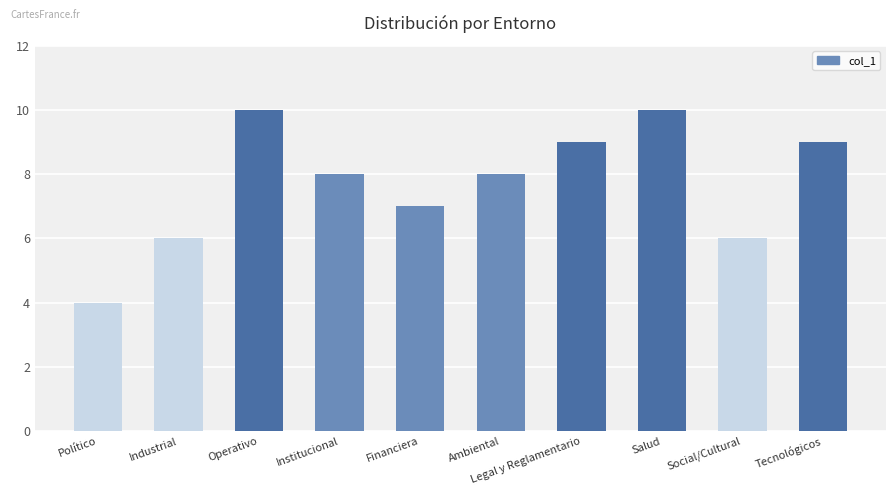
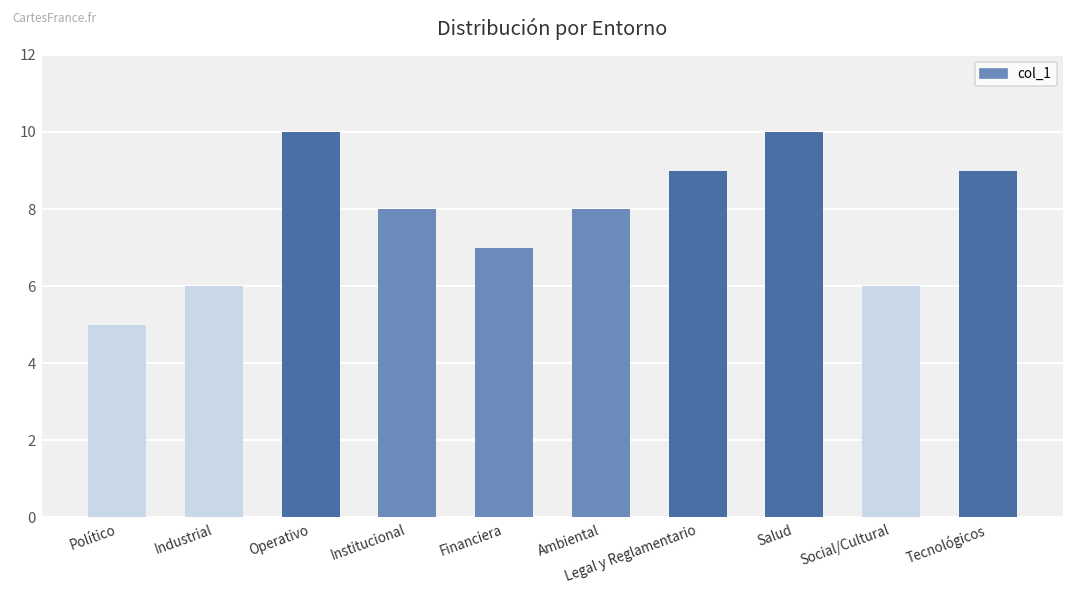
Político: 4 -> 5
